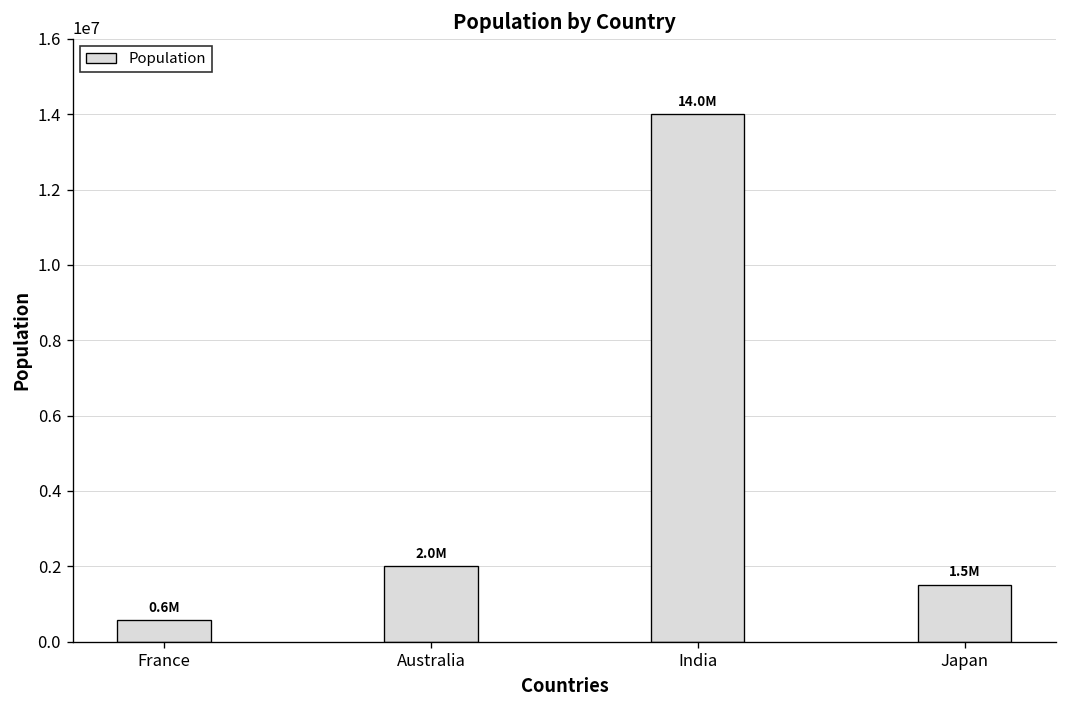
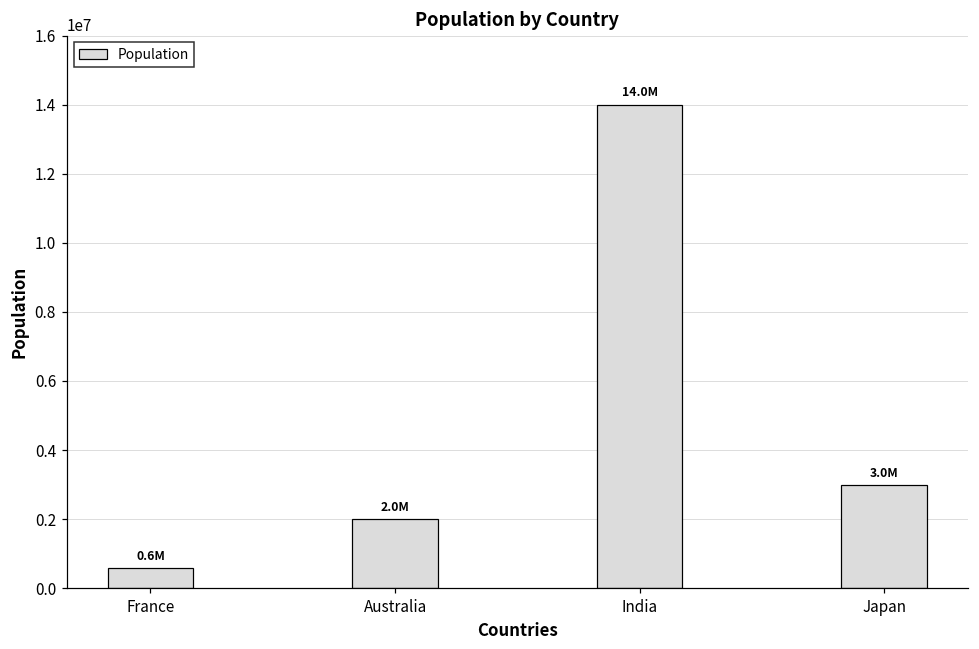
Japan: 1.5M -> 3.0M
